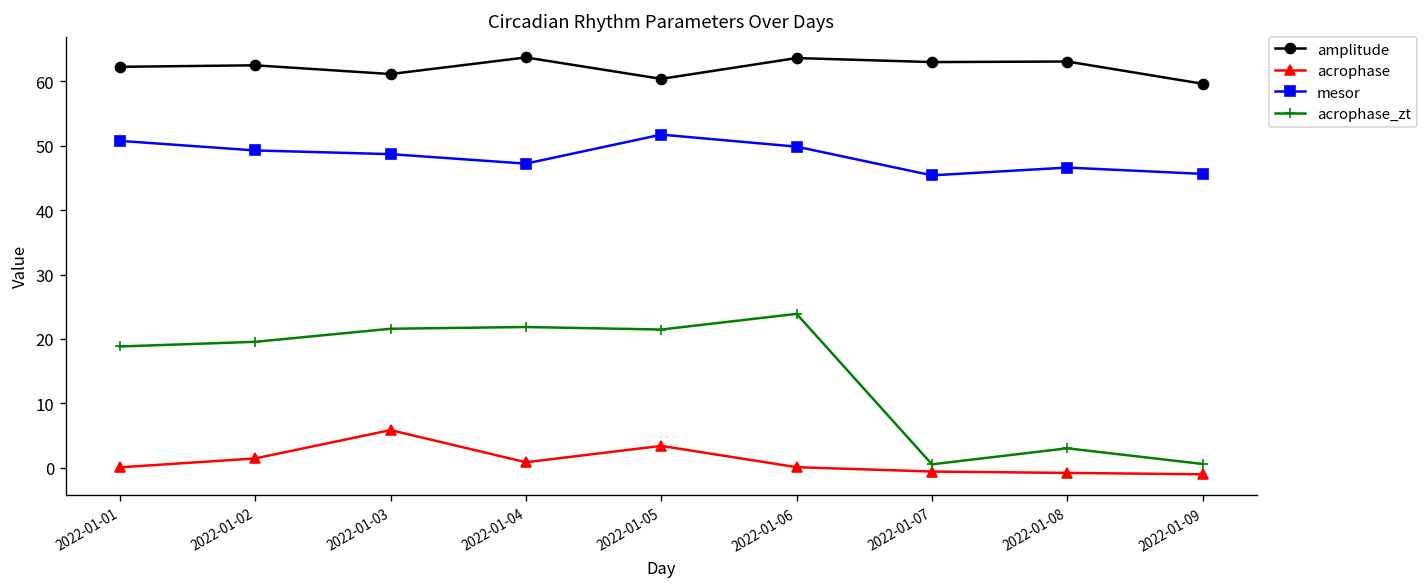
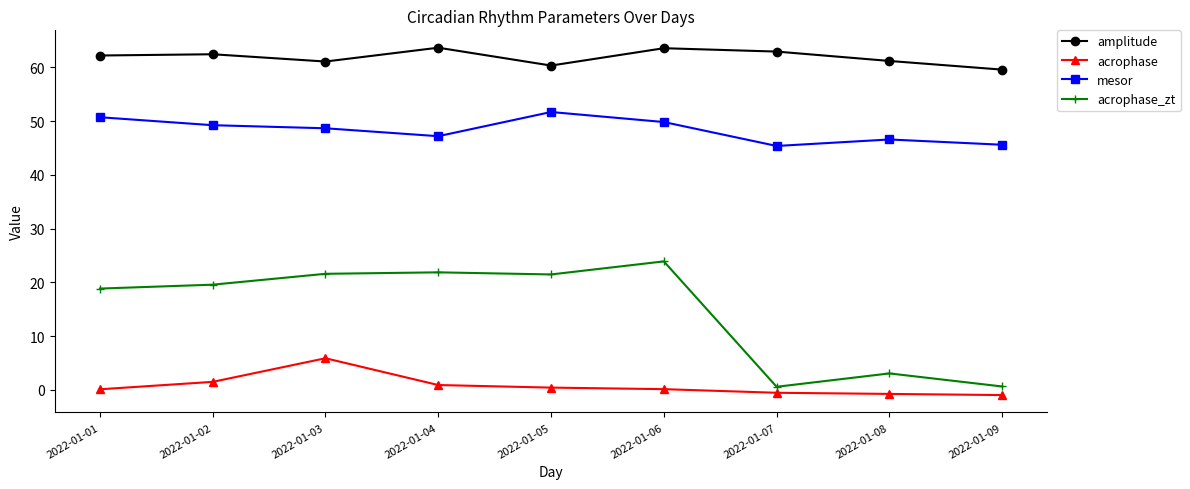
acrophase, 2022-01-05: 3 -> 0
amplitude, 2022-01-08: 63 -> 61
